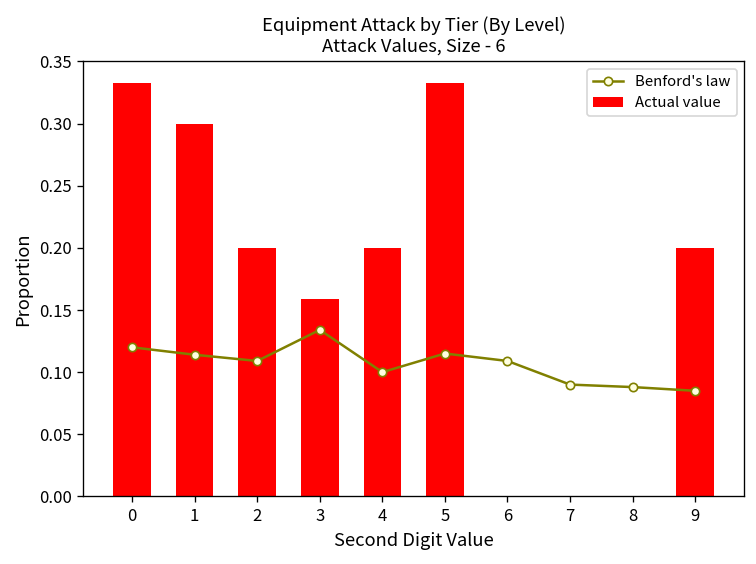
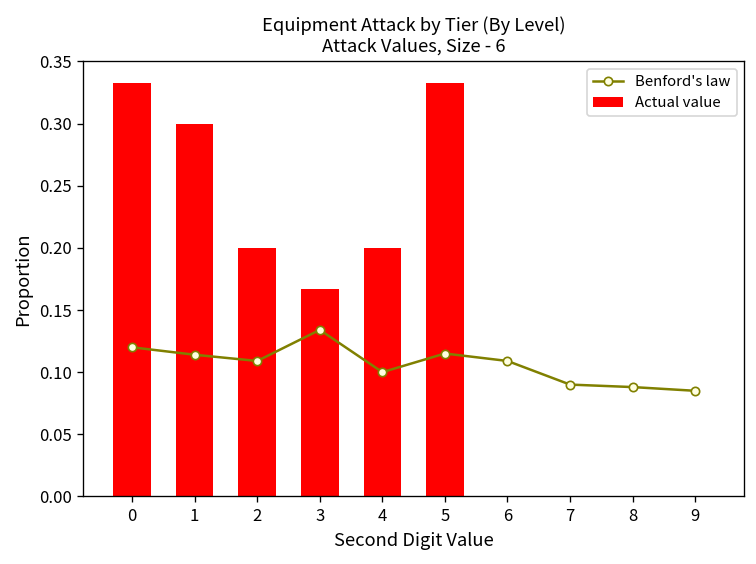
Actual value, 3: 0.159 -> 0.167
Actual value, 9: 0.2 -> 0.0
